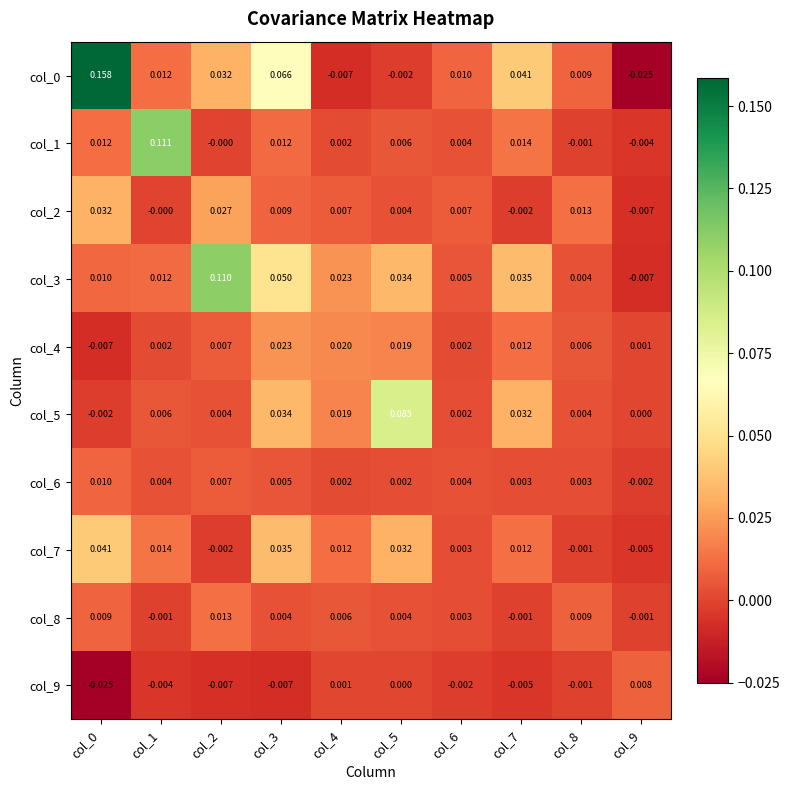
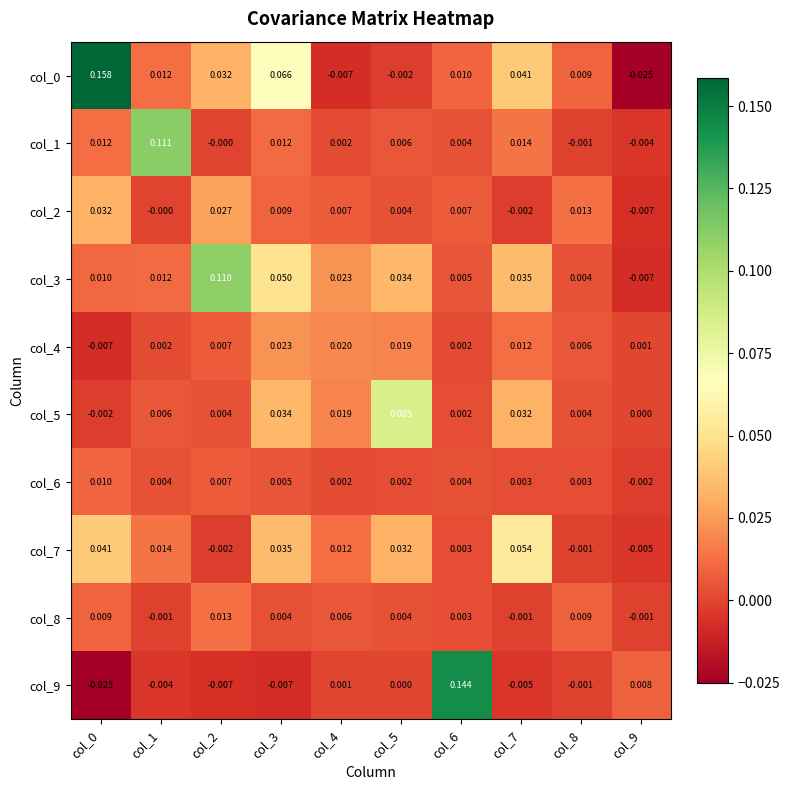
col_7, col_7: 0.012 -> 0.054
col_9, col_6: -0.002 -> 0.144
